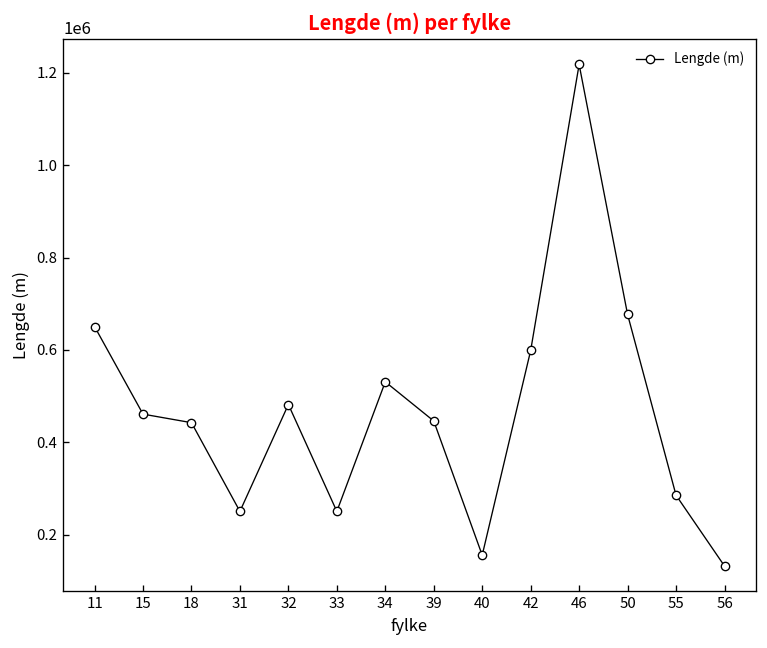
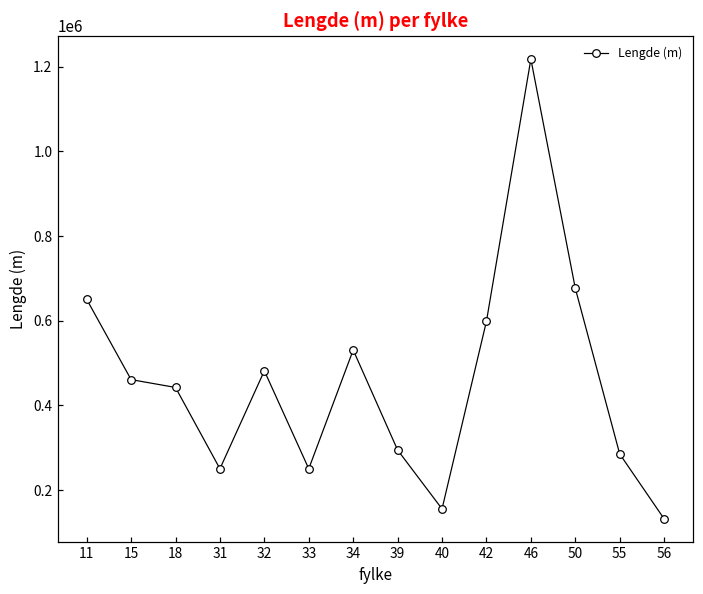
39: 450000 -> 290000
